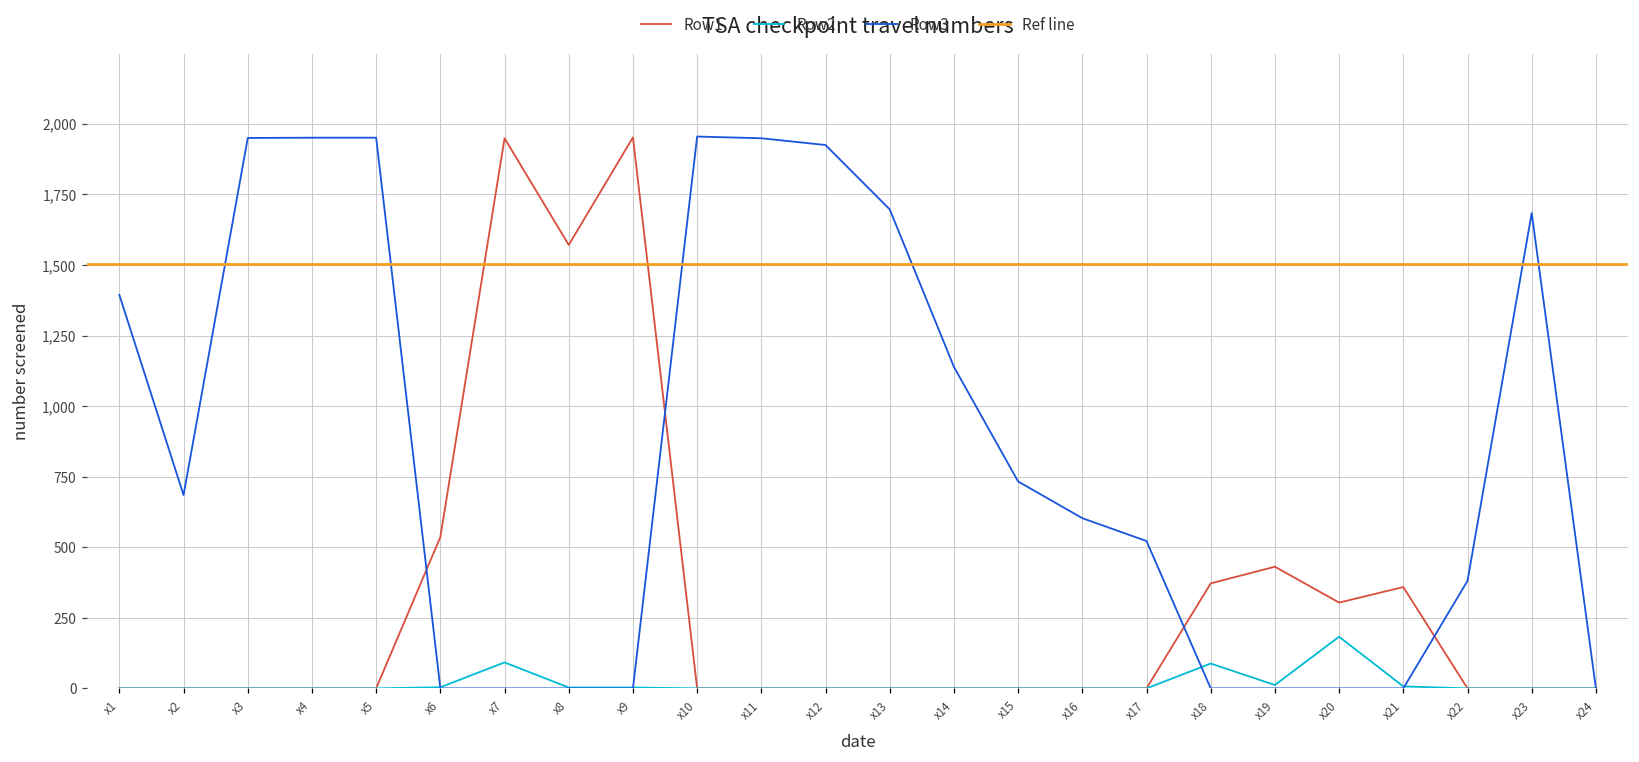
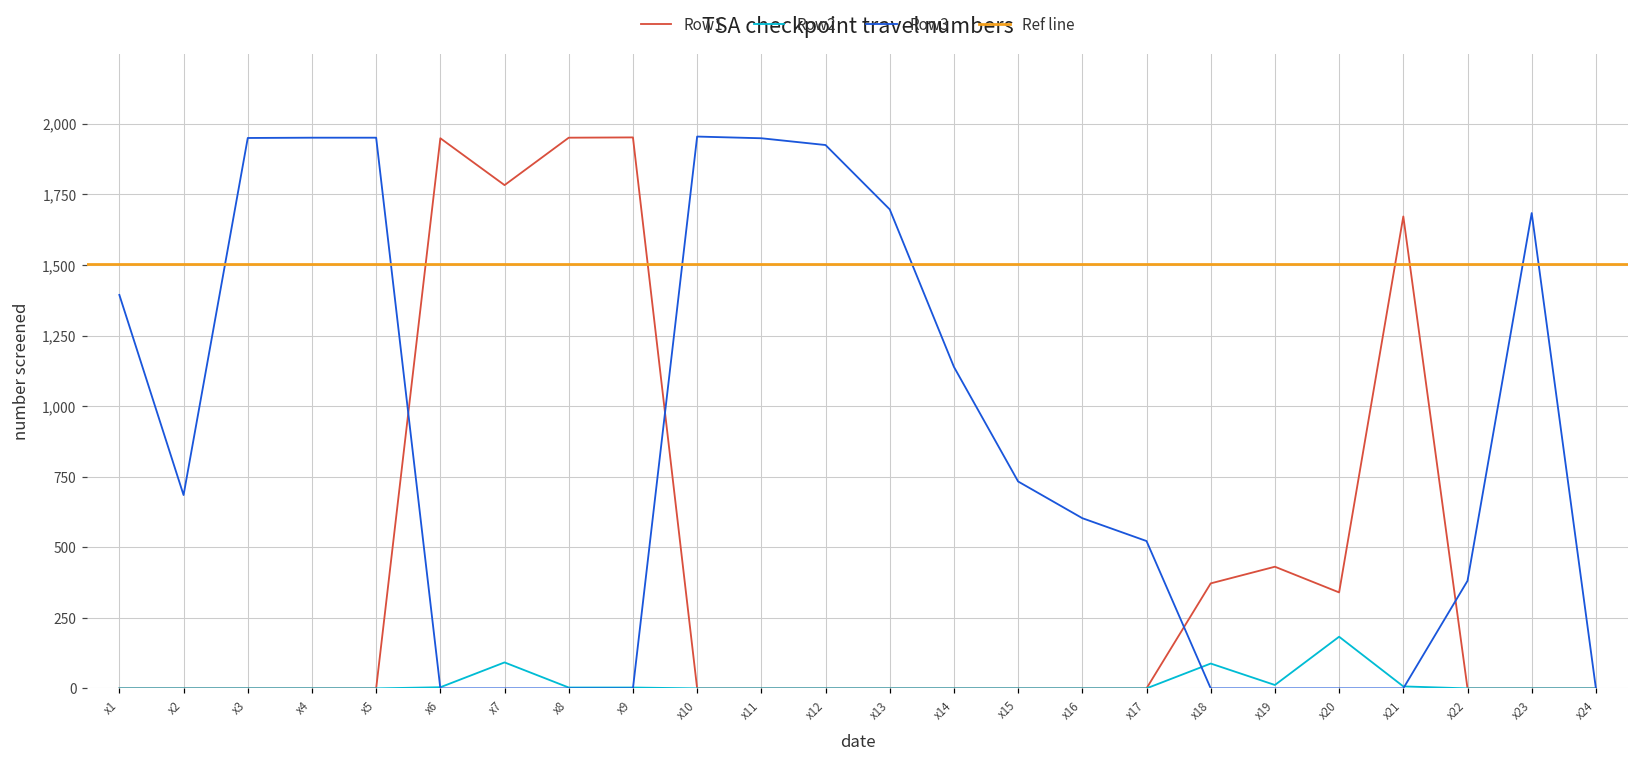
Row1, x6: 540 -> 1,950
Row1, x7: 1,950 -> 1,780
Row1, x8: 1,570 -> 1,950
Row1, x20: 300 -> 340
Row1, x21: 360 -> 1,670
